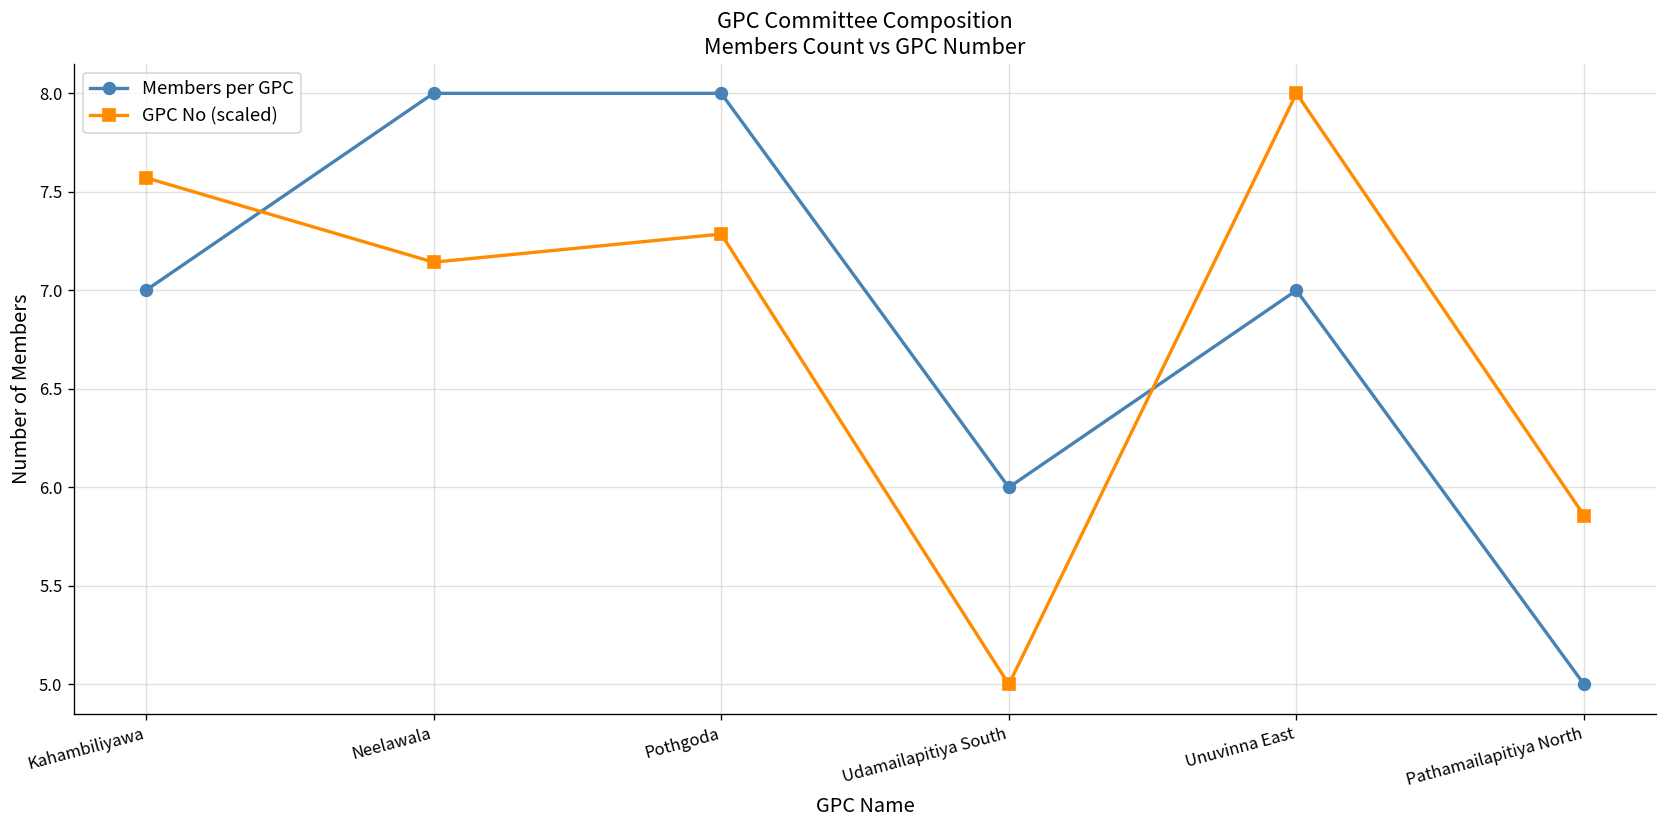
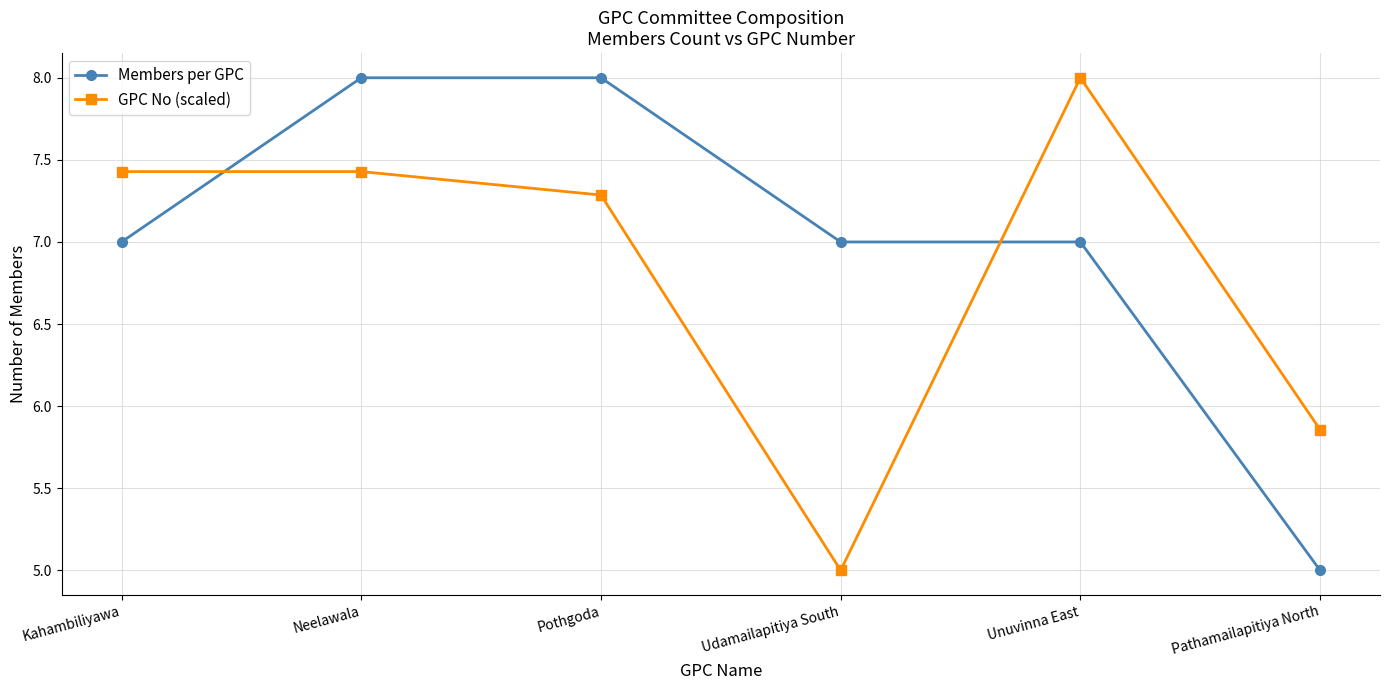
GPC No (scaled), Kahambiliyawa: 7.57 -> 7.43
GPC No (scaled), Neelawala: 7.14 -> 7.43
Members per GPC, Udamailapitiya South: 6 -> 7
